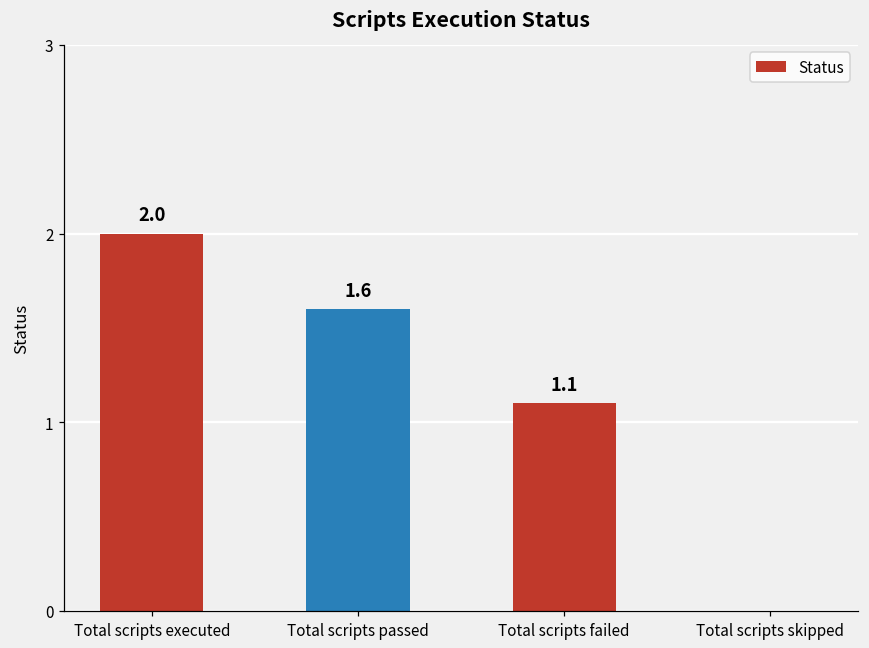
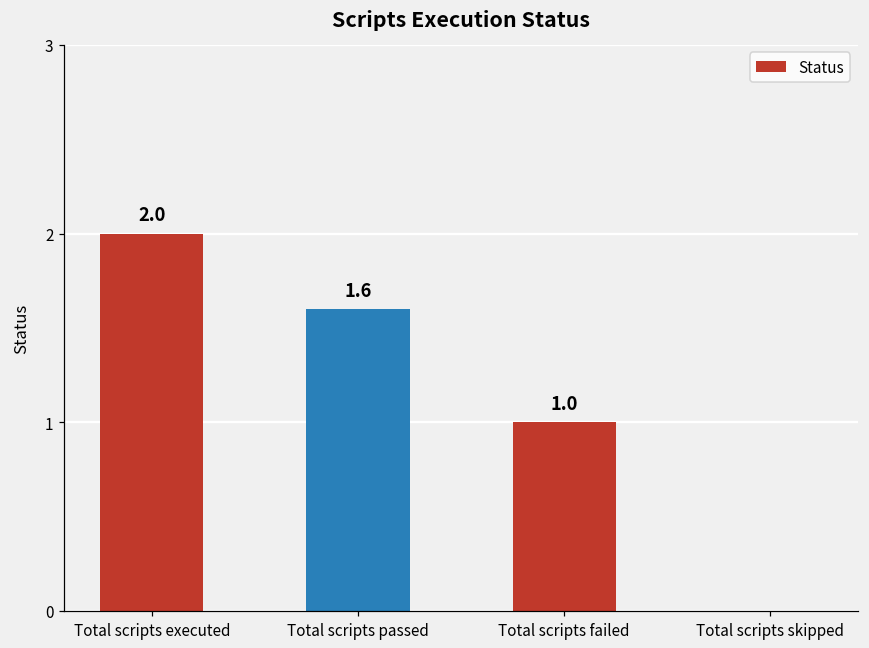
Total scripts failed: 1.1 -> 1.0
